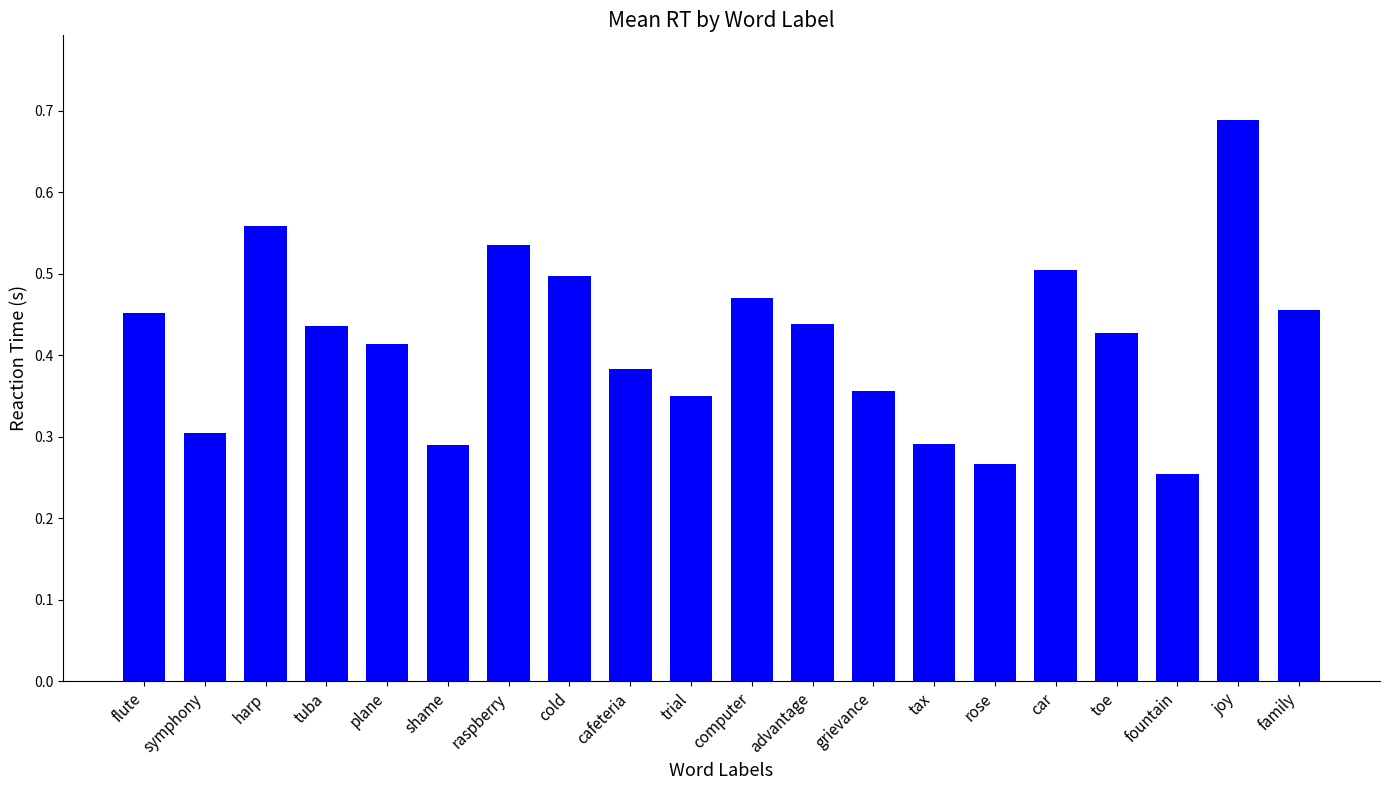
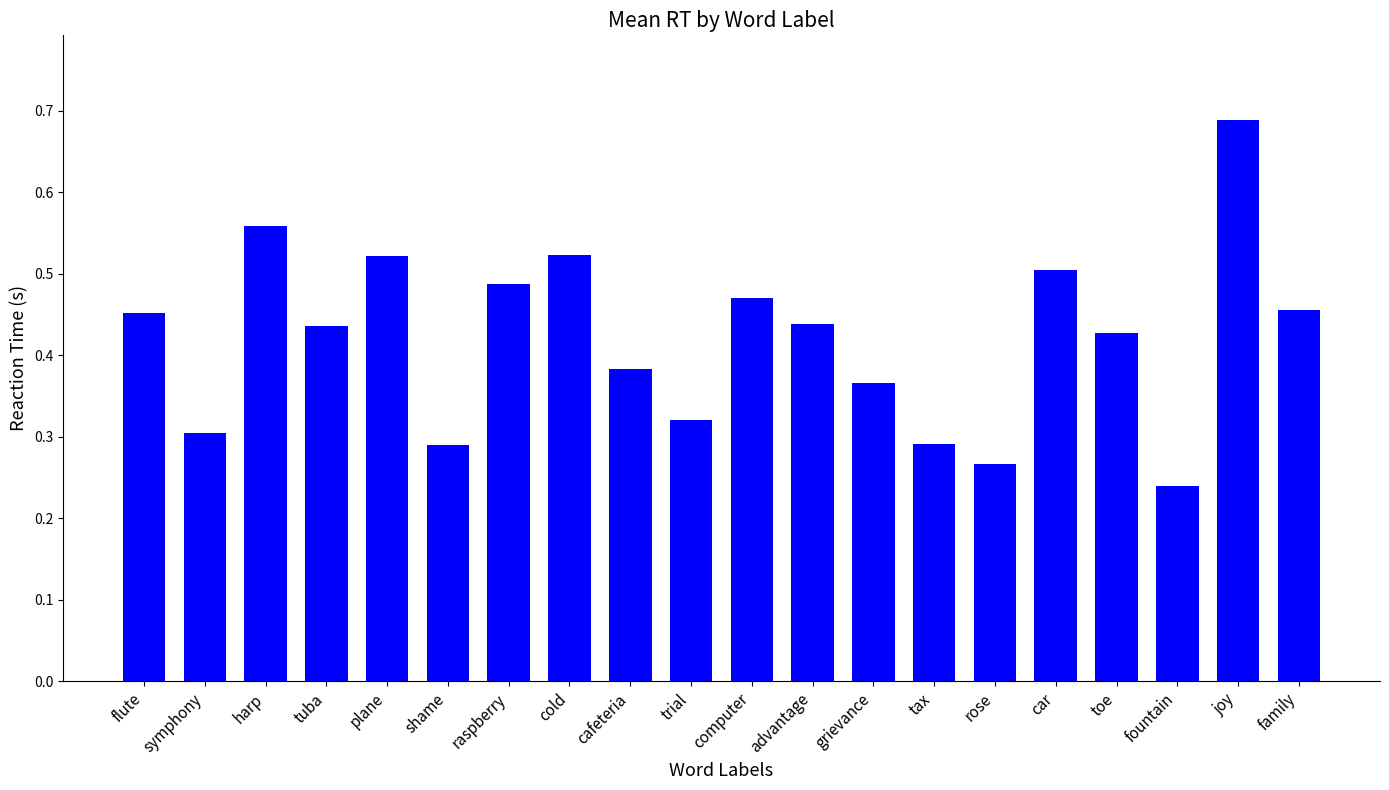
plane: 0.41 -> 0.52
raspberry: 0.54 -> 0.49
cold: 0.50 -> 0.52
trial: 0.35 -> 0.32
grievance: 0.36 -> 0.37
fountain: 0.25 -> 0.24
